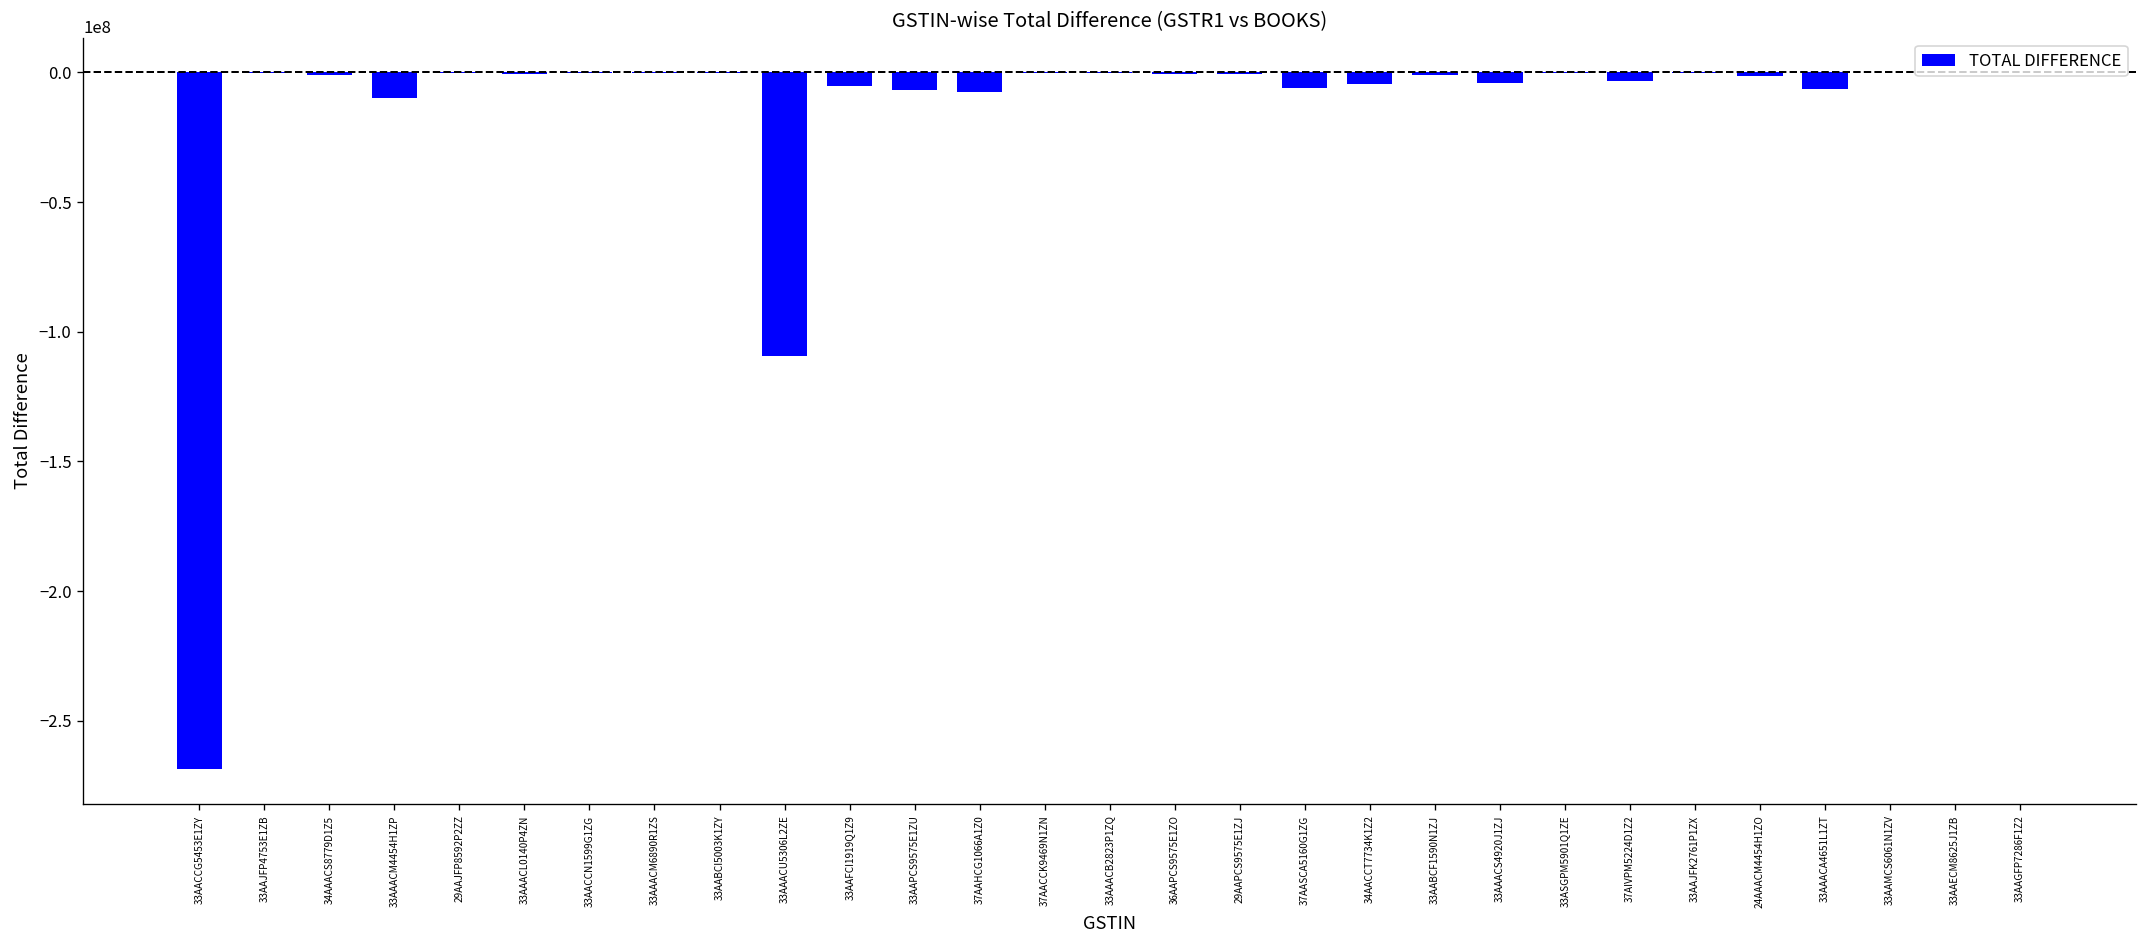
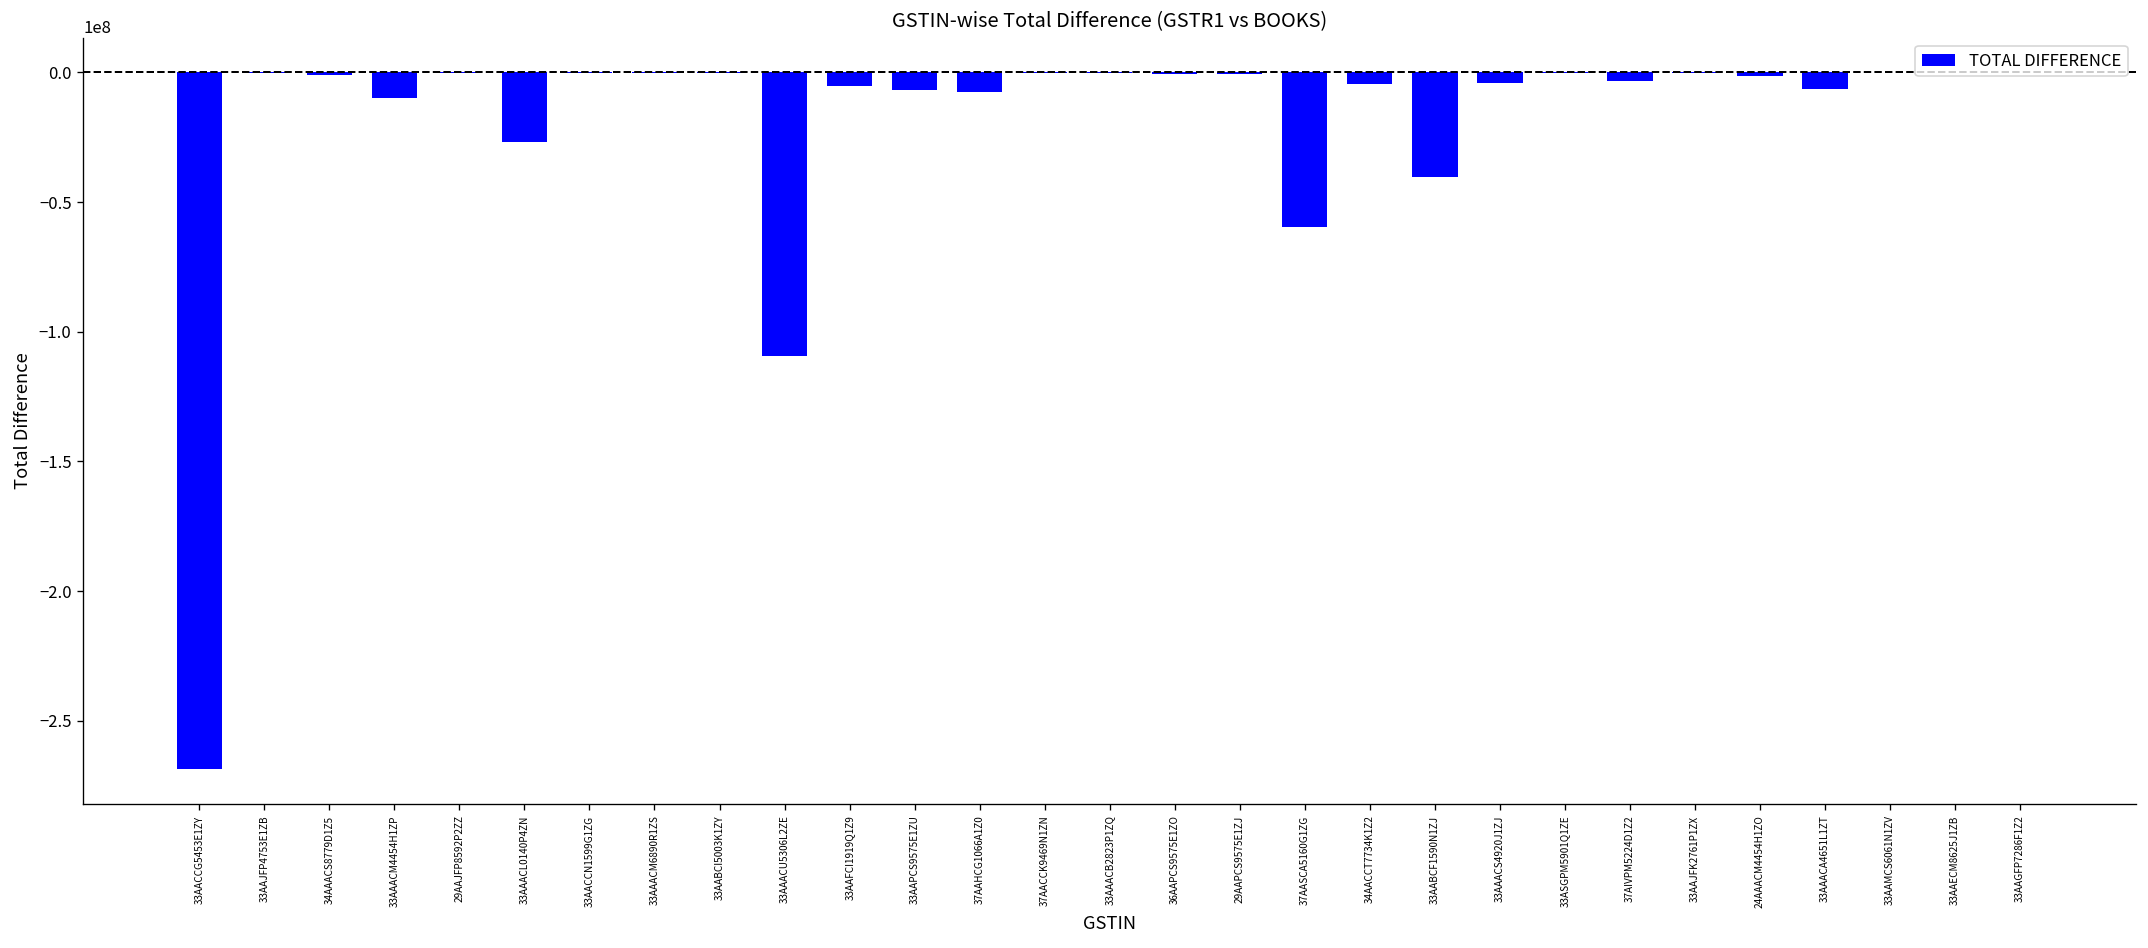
33AAACL0140P4ZN: 0 -> -27000000
37AASCA5160G1ZG: -6000000 -> -59000000
33AABCF1590N1ZJ: -1000000 -> -40000000
